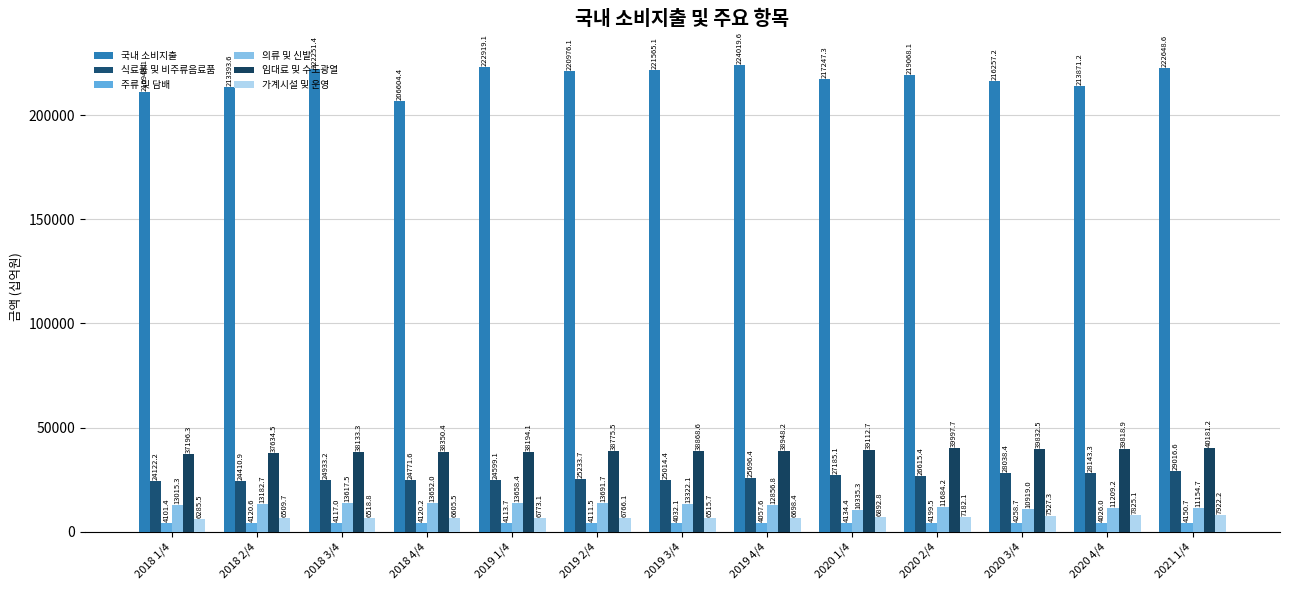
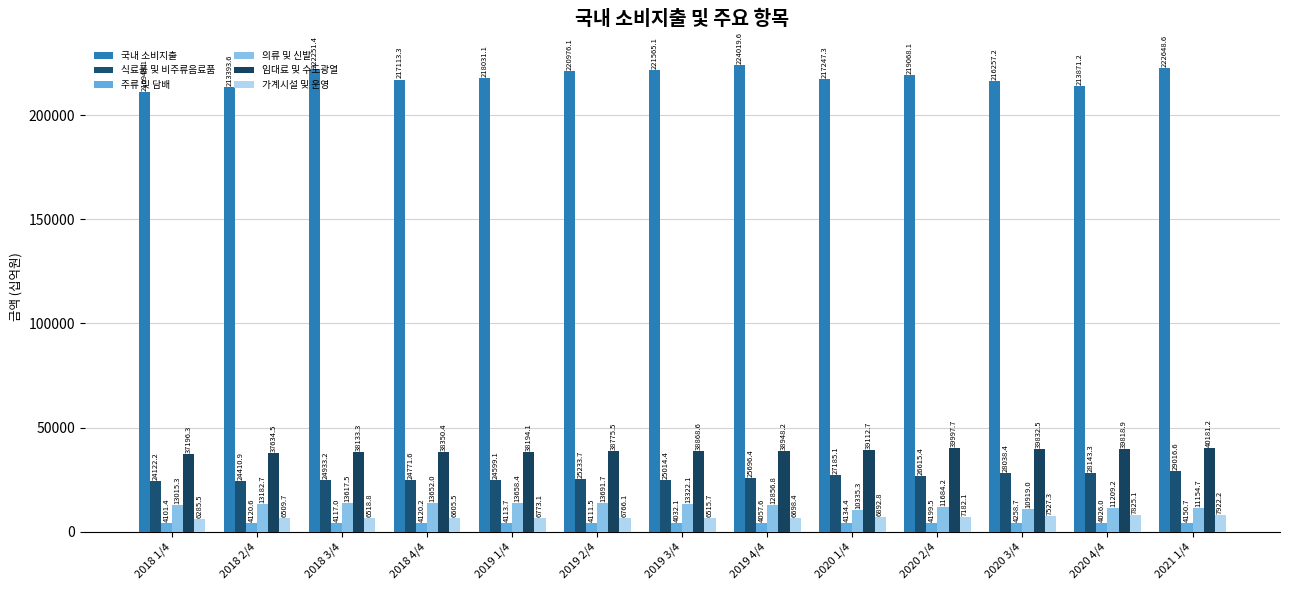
국내 소비지출, 2018 4/4: 206604.4 -> 217113.3
국내 소비지출, 2019 1/4: 222919.1 -> 218031.1
